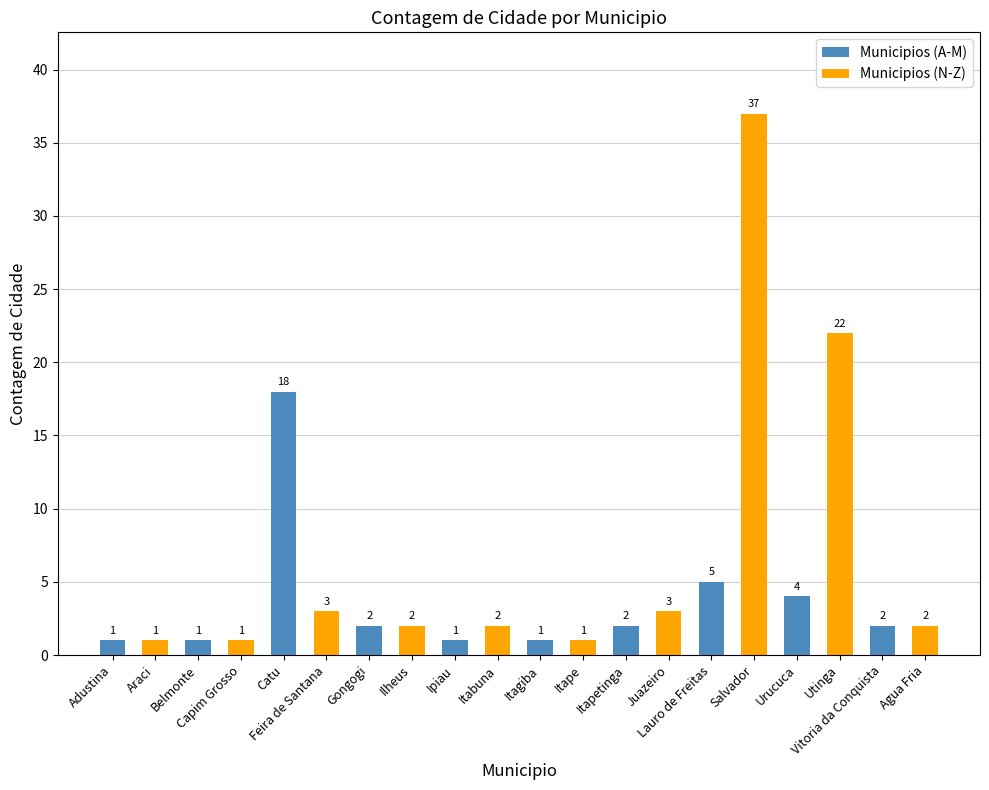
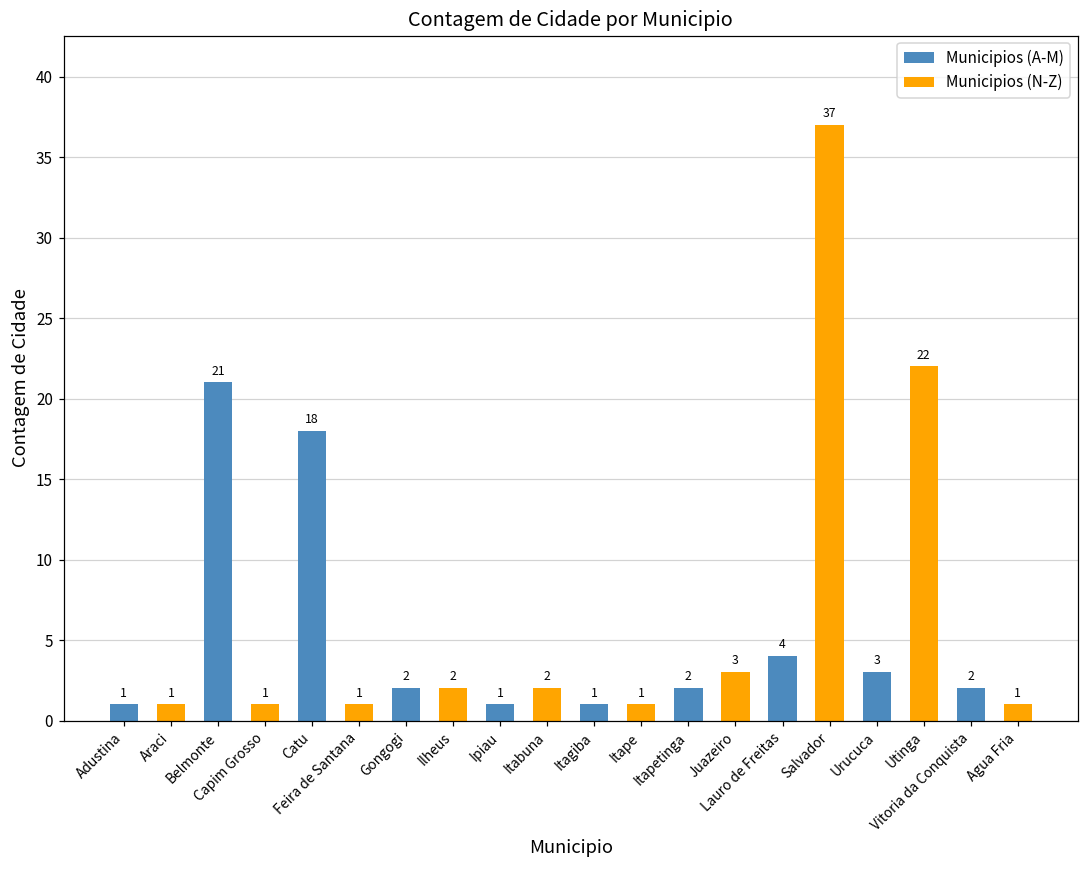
Belmonte: 1 -> 21
Feira de Santana: 3 -> 1
Lauro de Freitas: 5 -> 4
Urucuca: 4 -> 3
Agua Fria: 2 -> 1
